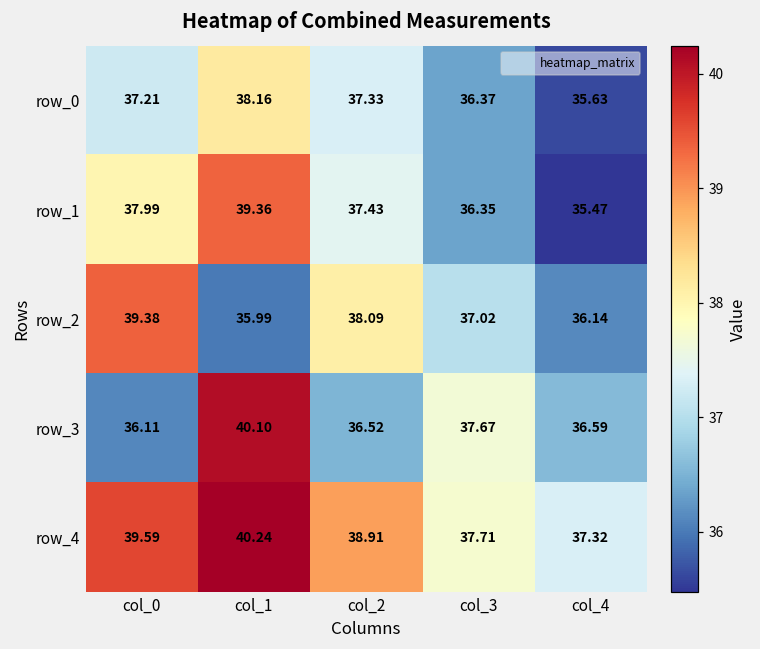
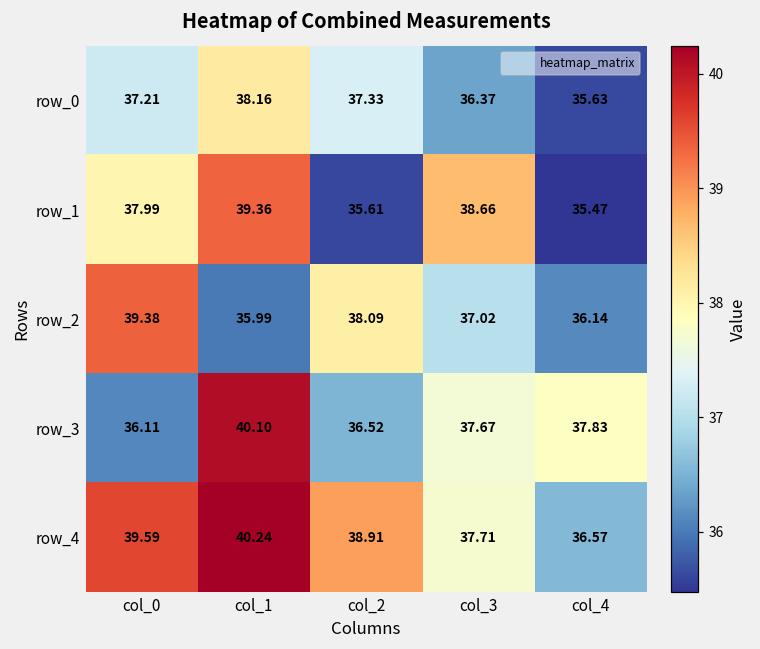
row_1, col_2: 37.43 -> 35.61
row_1, col_3: 36.35 -> 38.66
row_3, col_4: 36.59 -> 37.83
row_4, col_4: 37.32 -> 36.57
